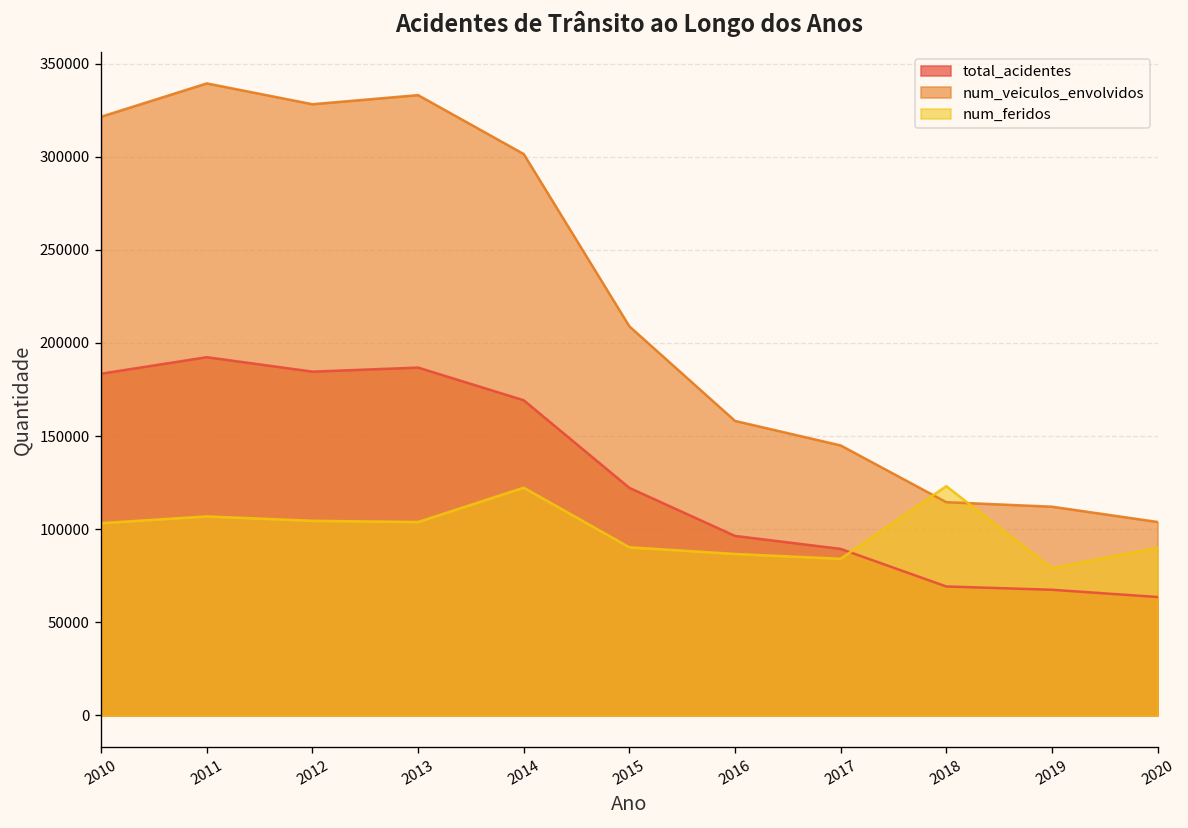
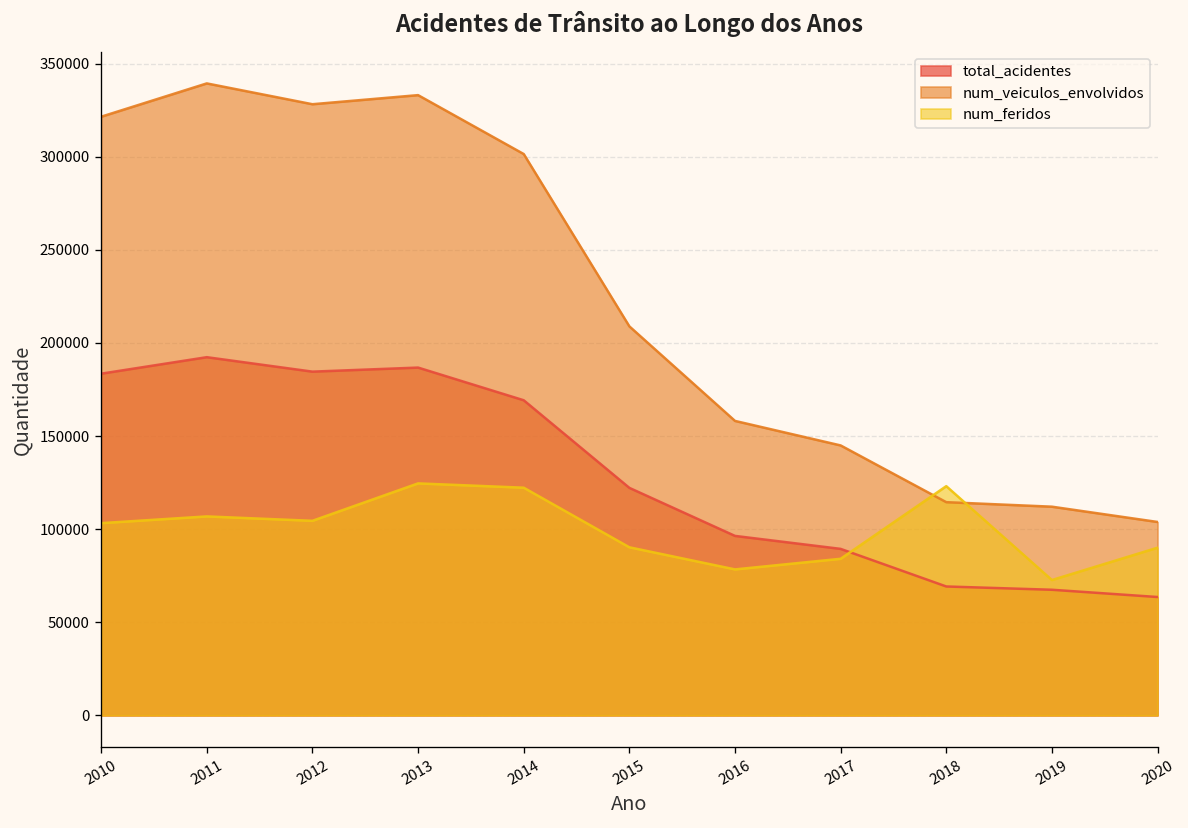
num_feridos, 2013: 104000 -> 125000
num_feridos, 2016: 87000 -> 78000
num_feridos, 2019: 79000 -> 73000
